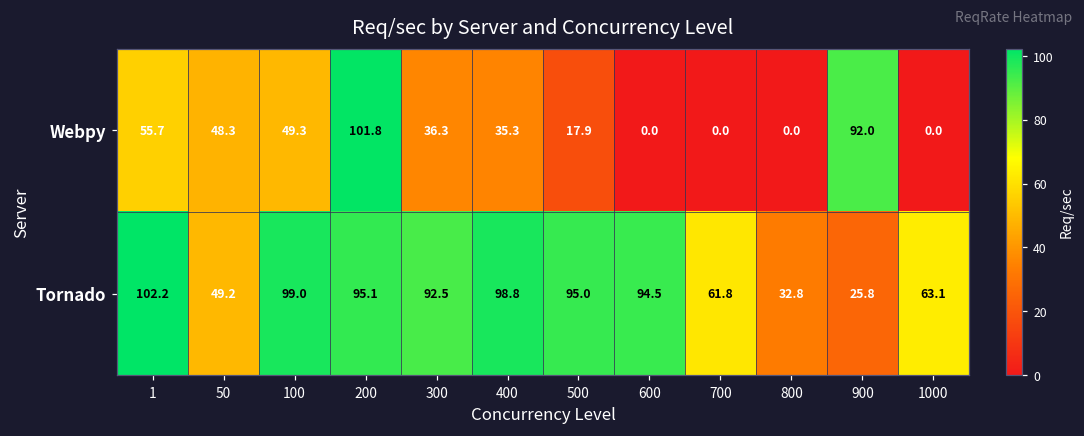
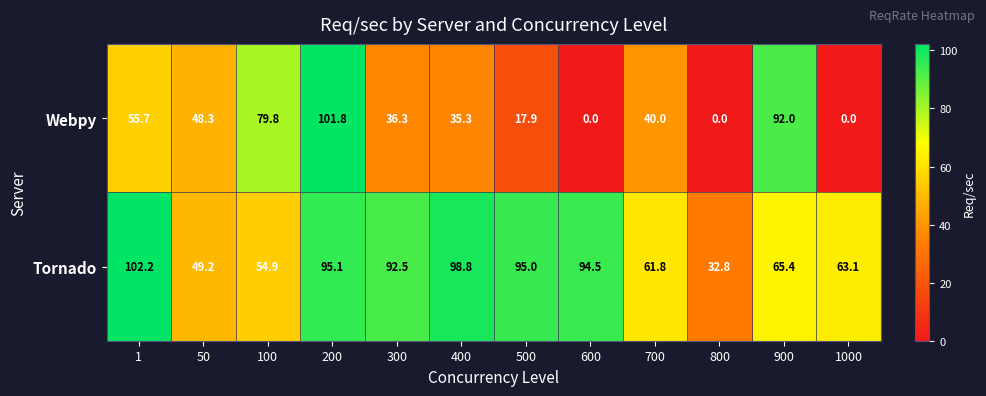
Webpy, 100: 49.3 -> 79.8
Webpy, 700: 0.0 -> 40.0
Tornado, 100: 99.0 -> 54.9
Tornado, 900: 25.8 -> 65.4
